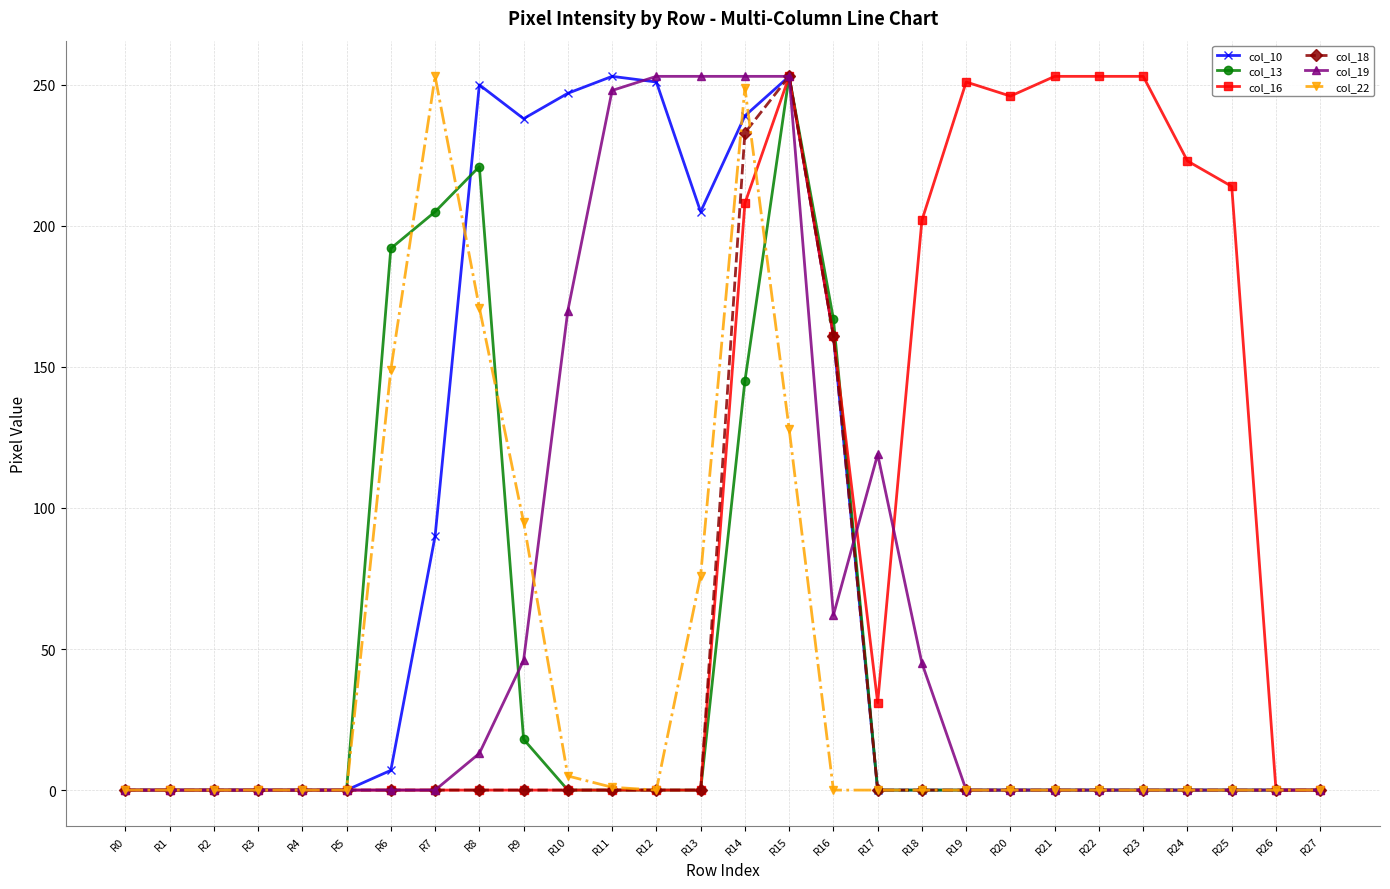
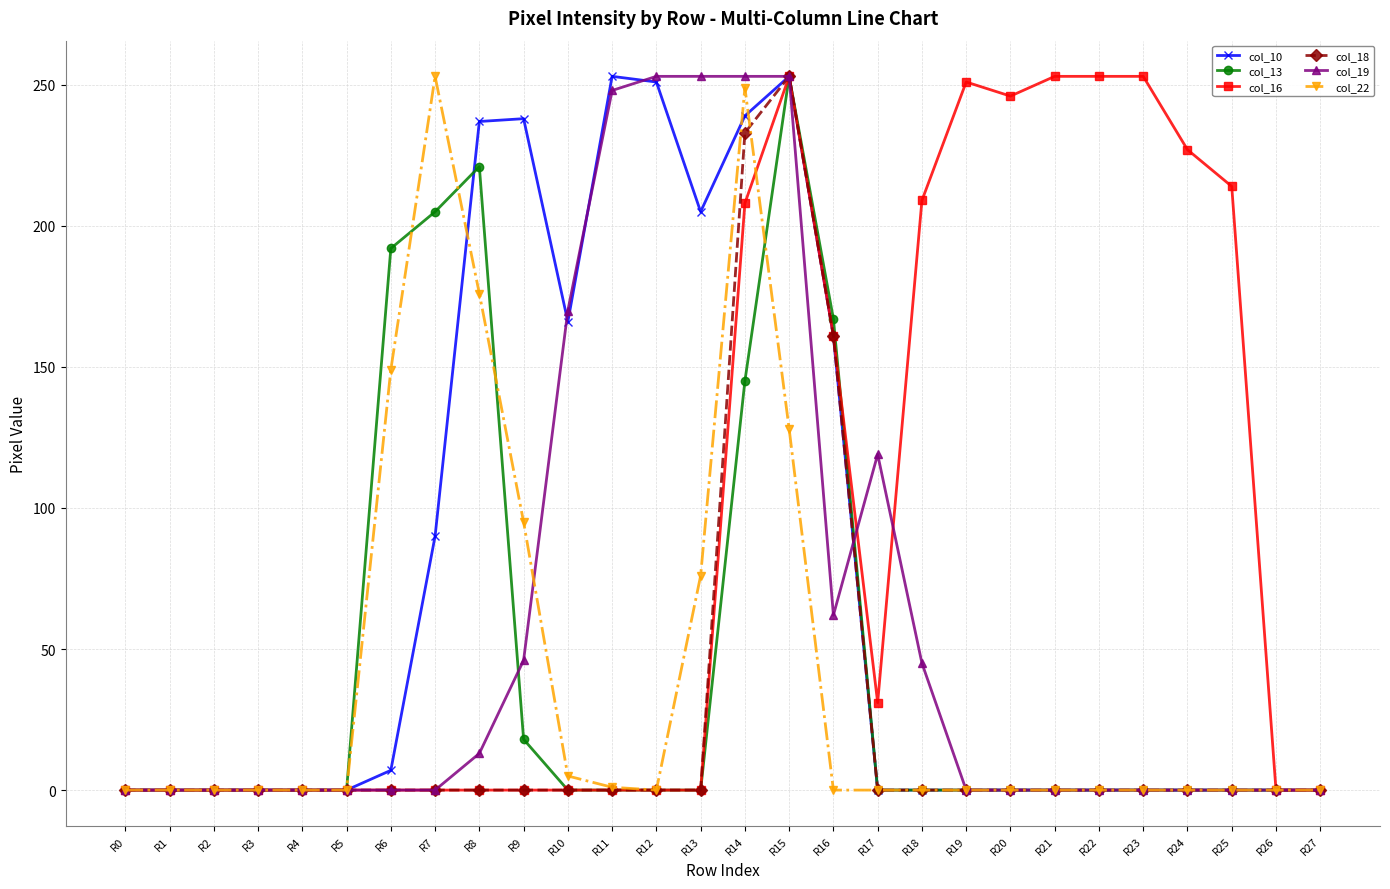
col_10, R8: 250 -> 237
col_22, R8: 171 -> 176
col_10, R10: 247 -> 166
col_16, R18: 202 -> 209
col_16, R24: 223 -> 227
